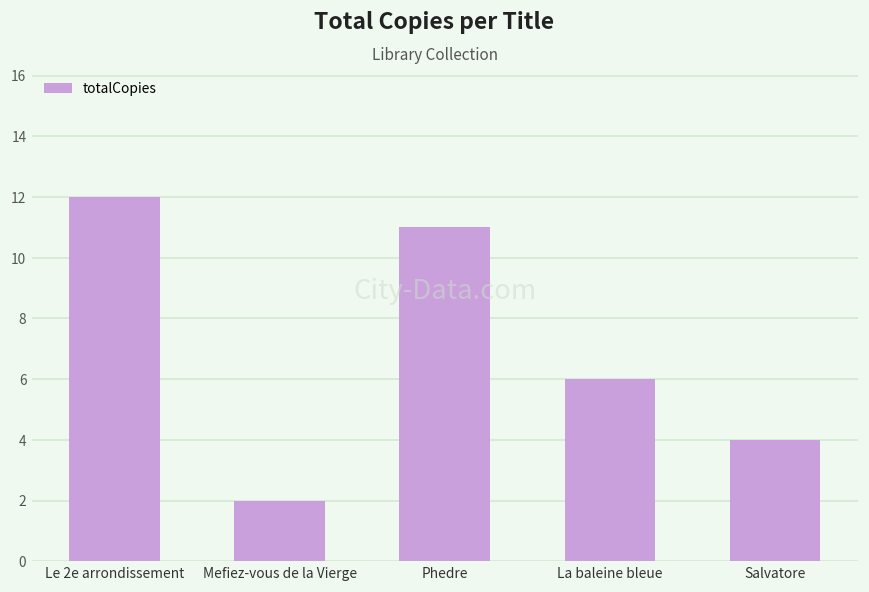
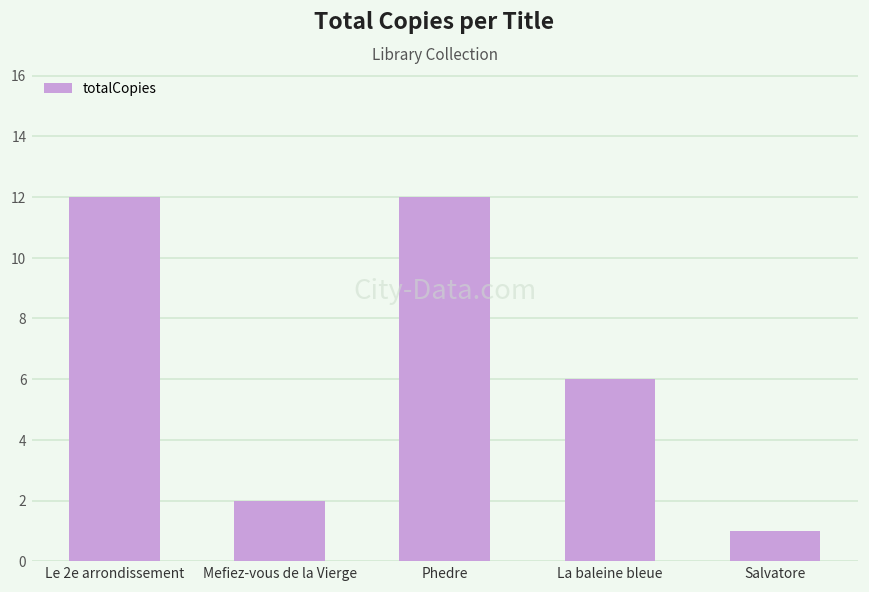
Phedre: 11 -> 12
Salvatore: 4 -> 1
